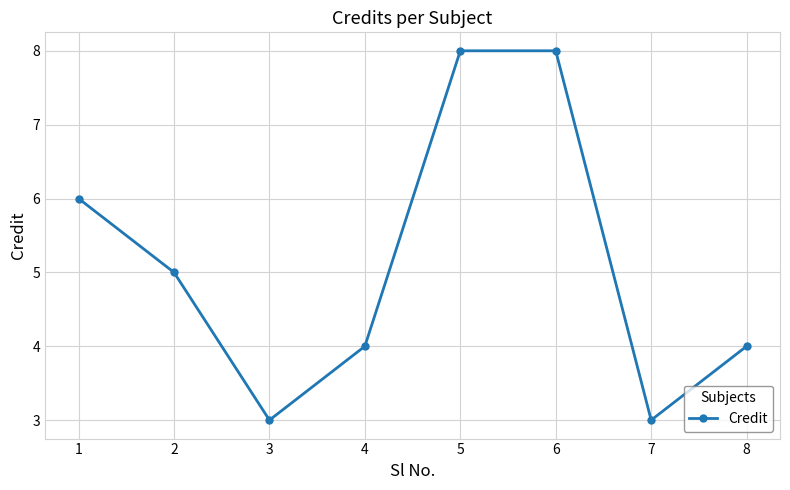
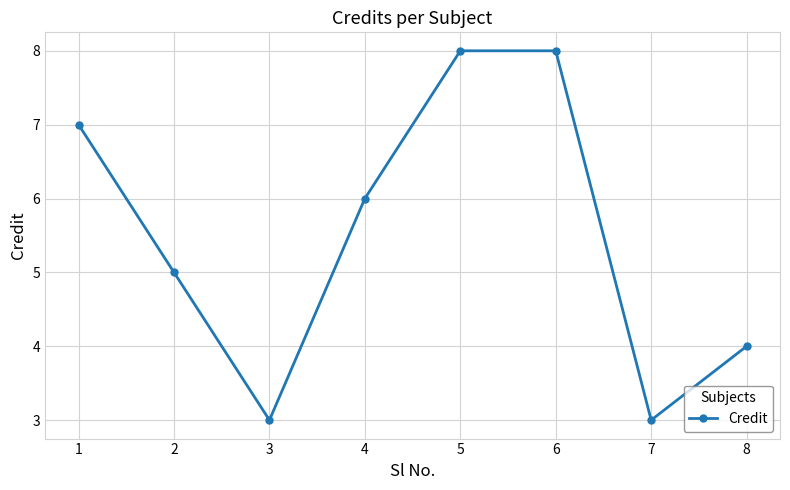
1: 6 -> 7
4: 4 -> 6
